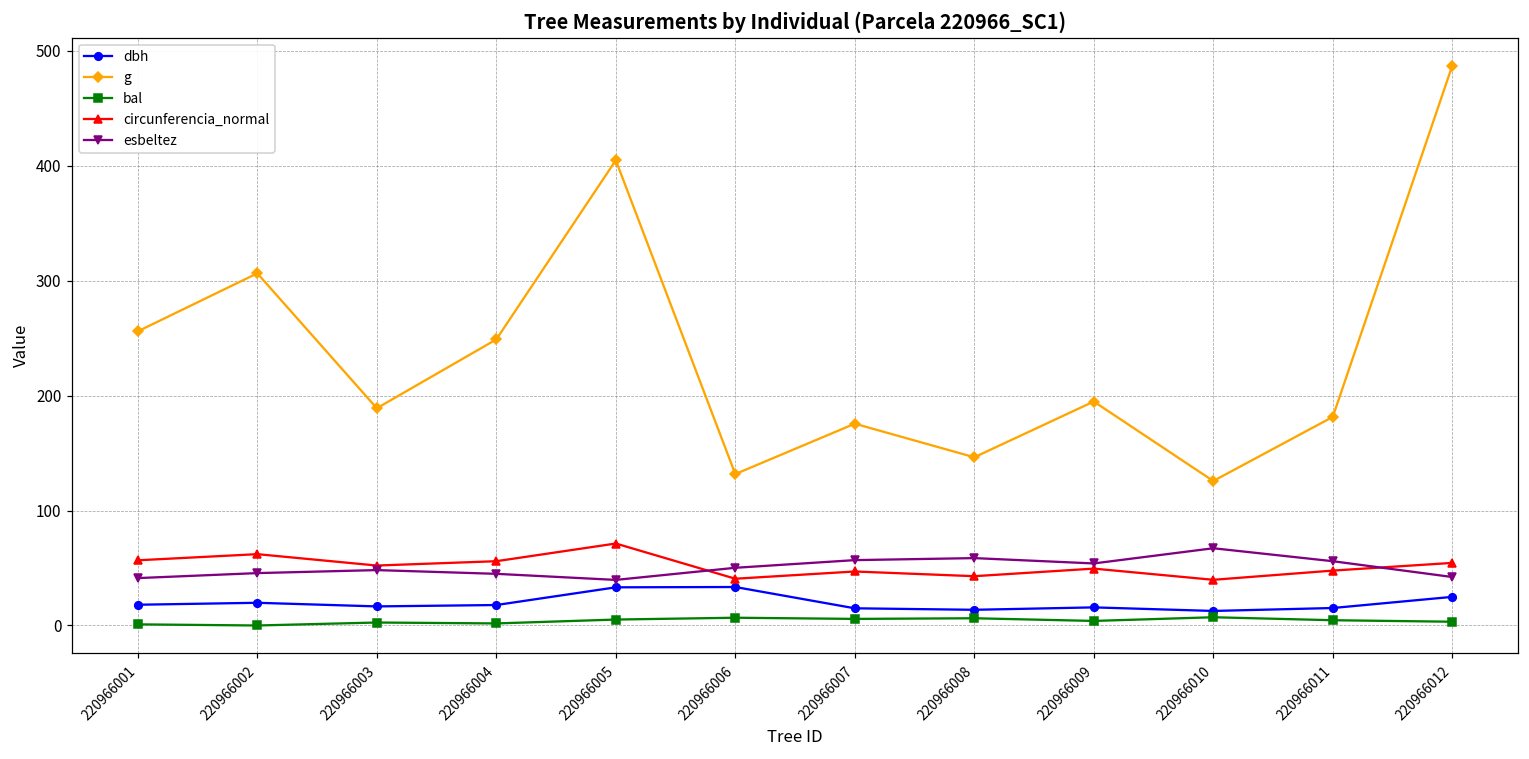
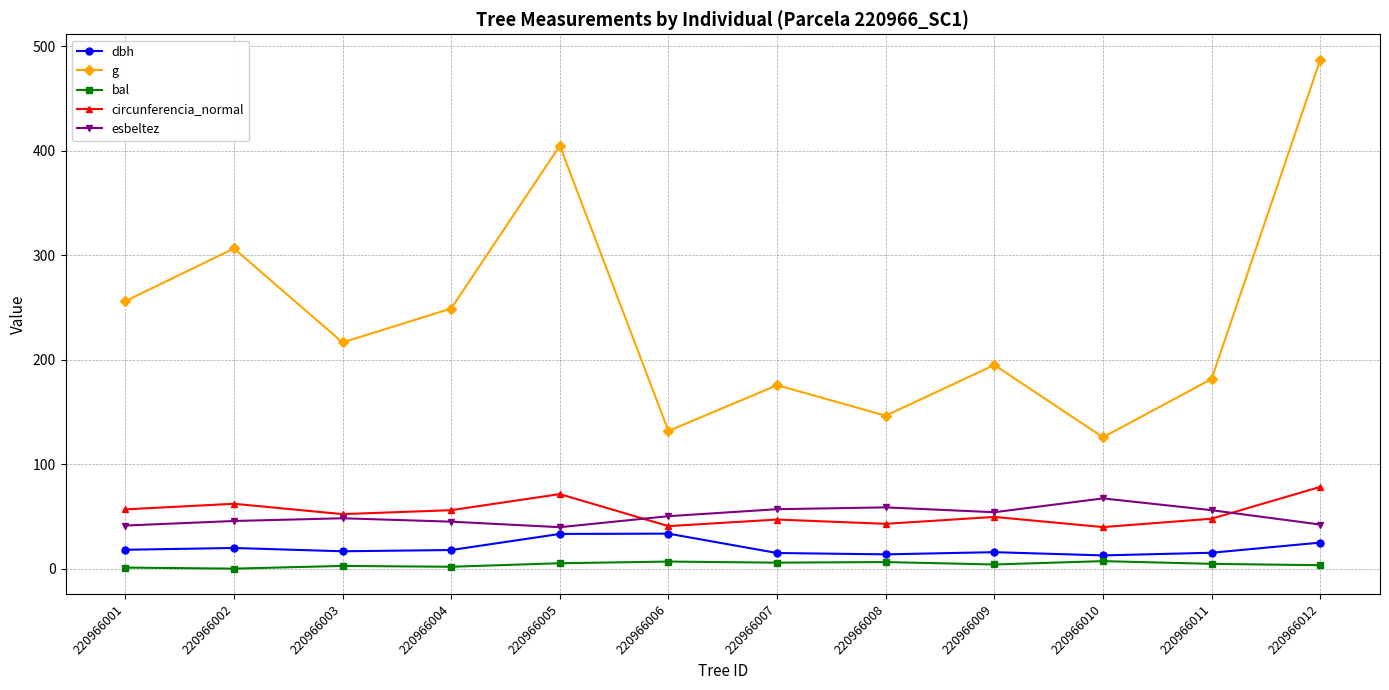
g, 220966003: 189 -> 216
circunferencia_normal, 220966012: 54 -> 78
